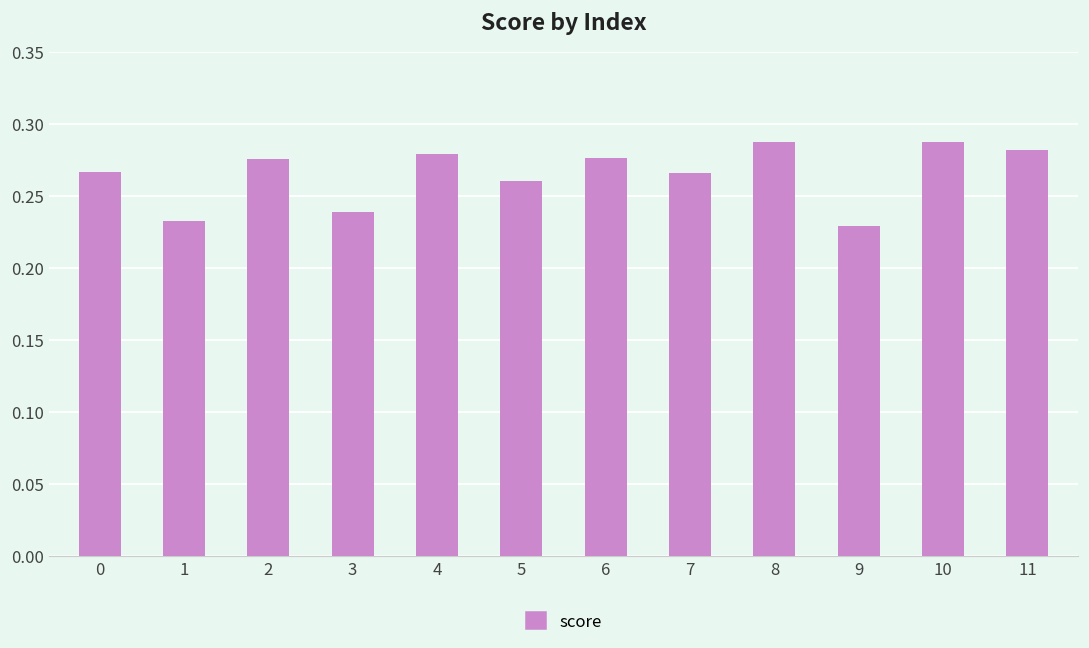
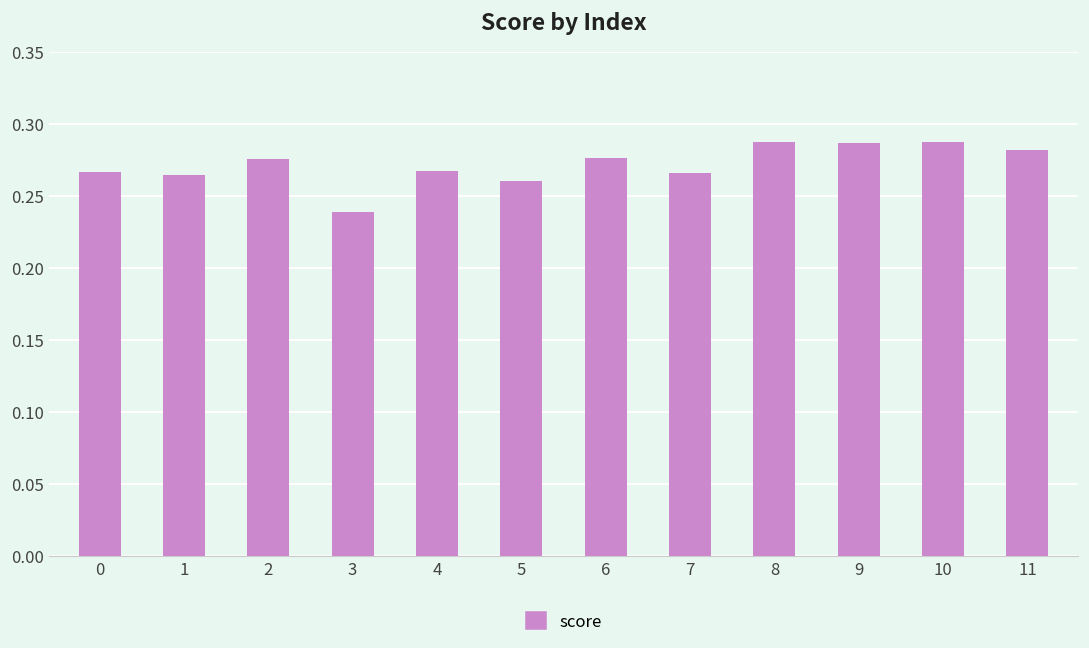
1: 0.233 -> 0.265
4: 0.279 -> 0.267
9: 0.229 -> 0.286
